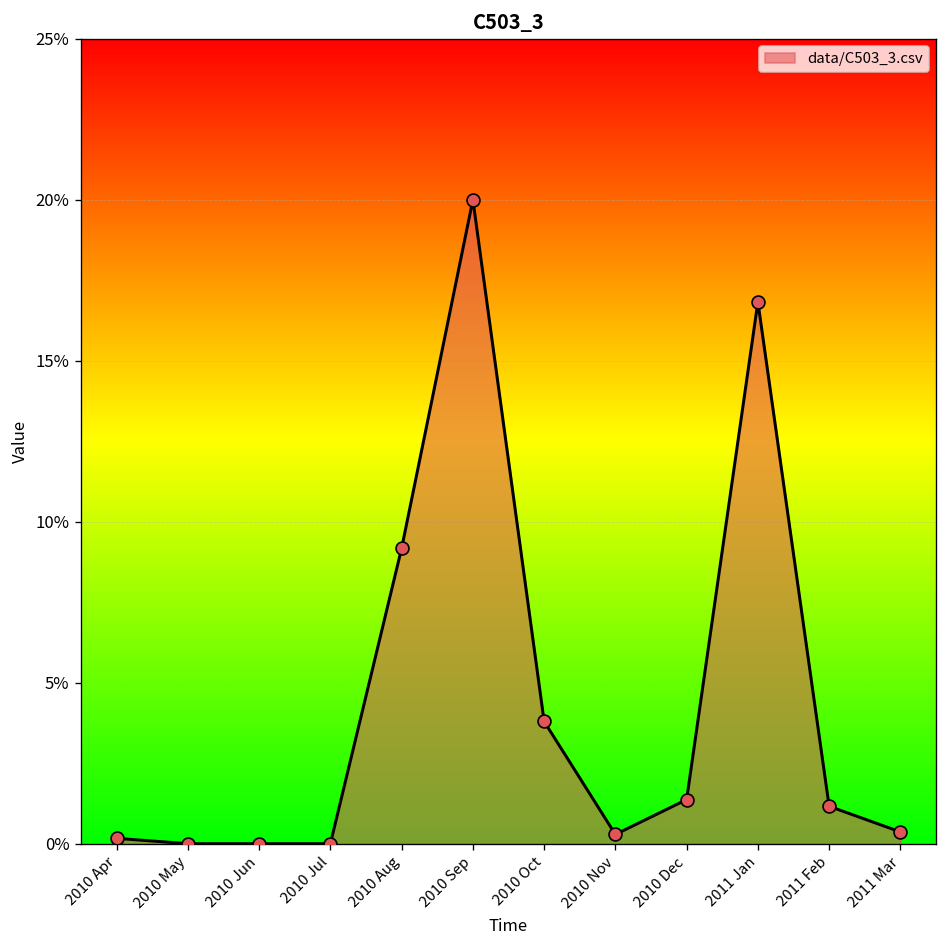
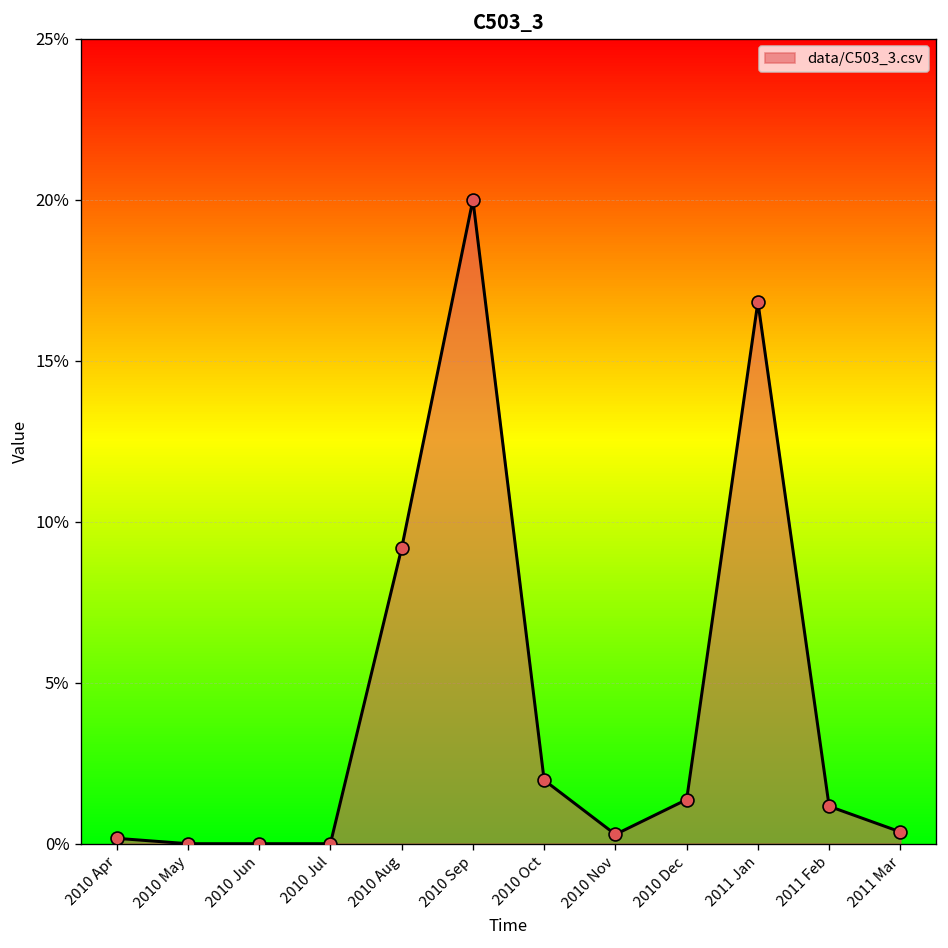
2010 Oct: 3.8% -> 2.0%
